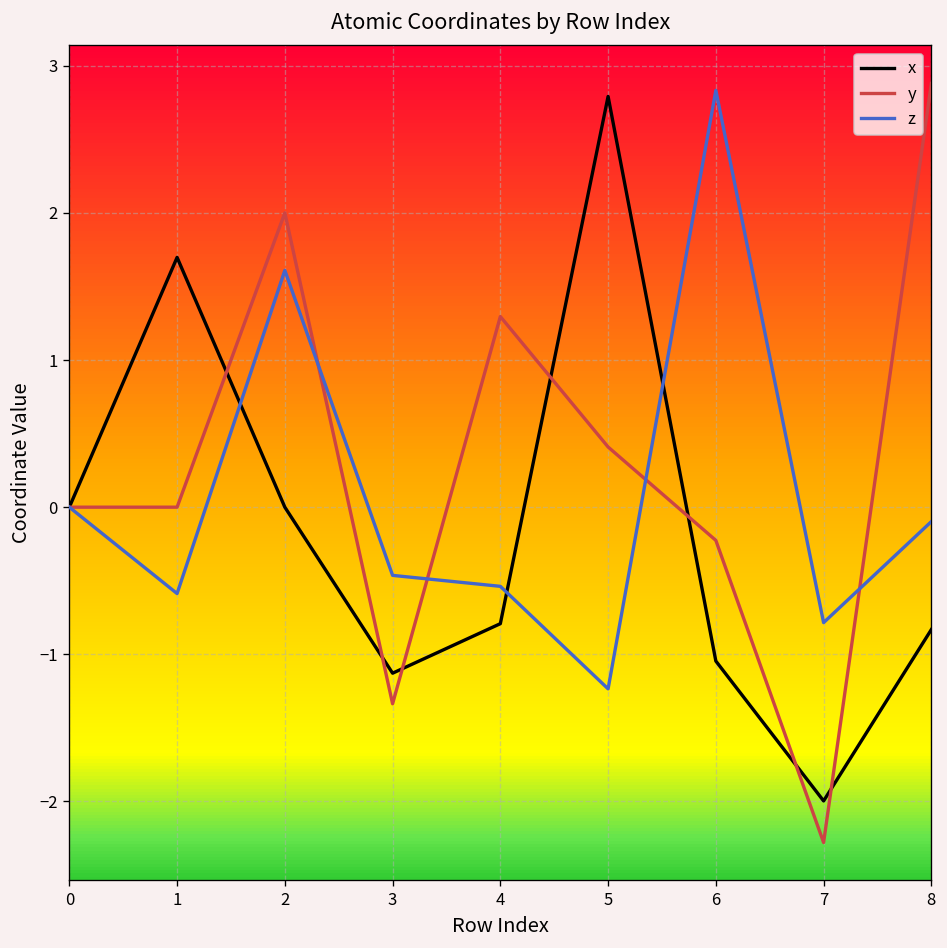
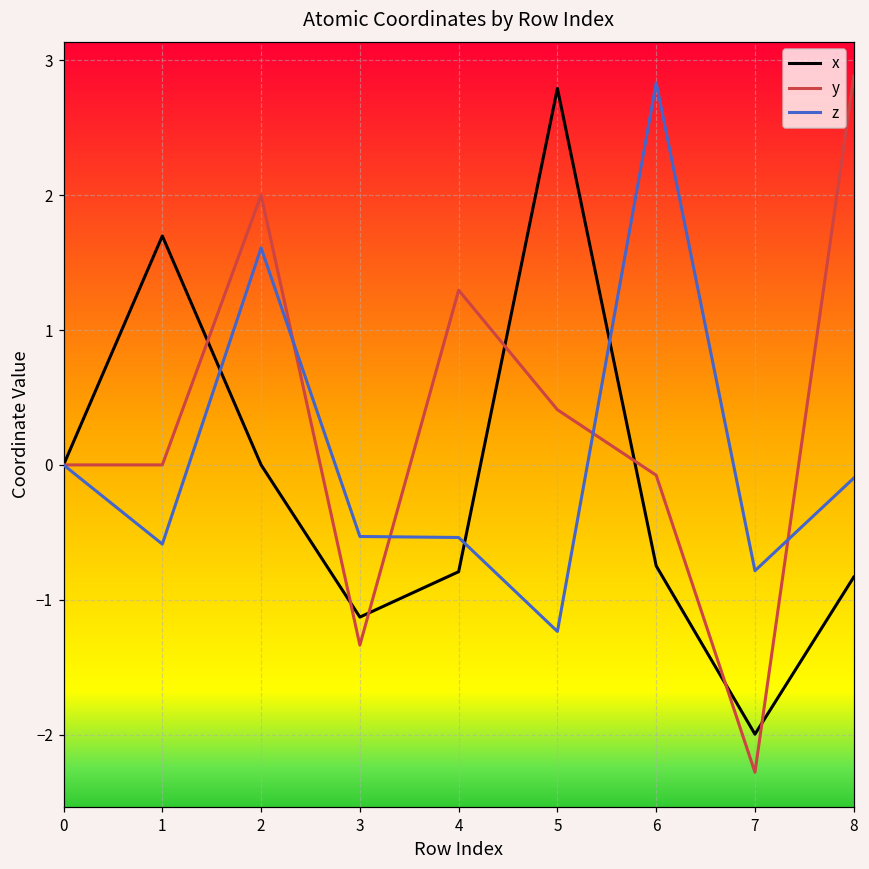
z, 3: -0.46 -> -0.53
x, 6: -1.05 -> -0.75
y, 6: -0.23 -> -0.08
